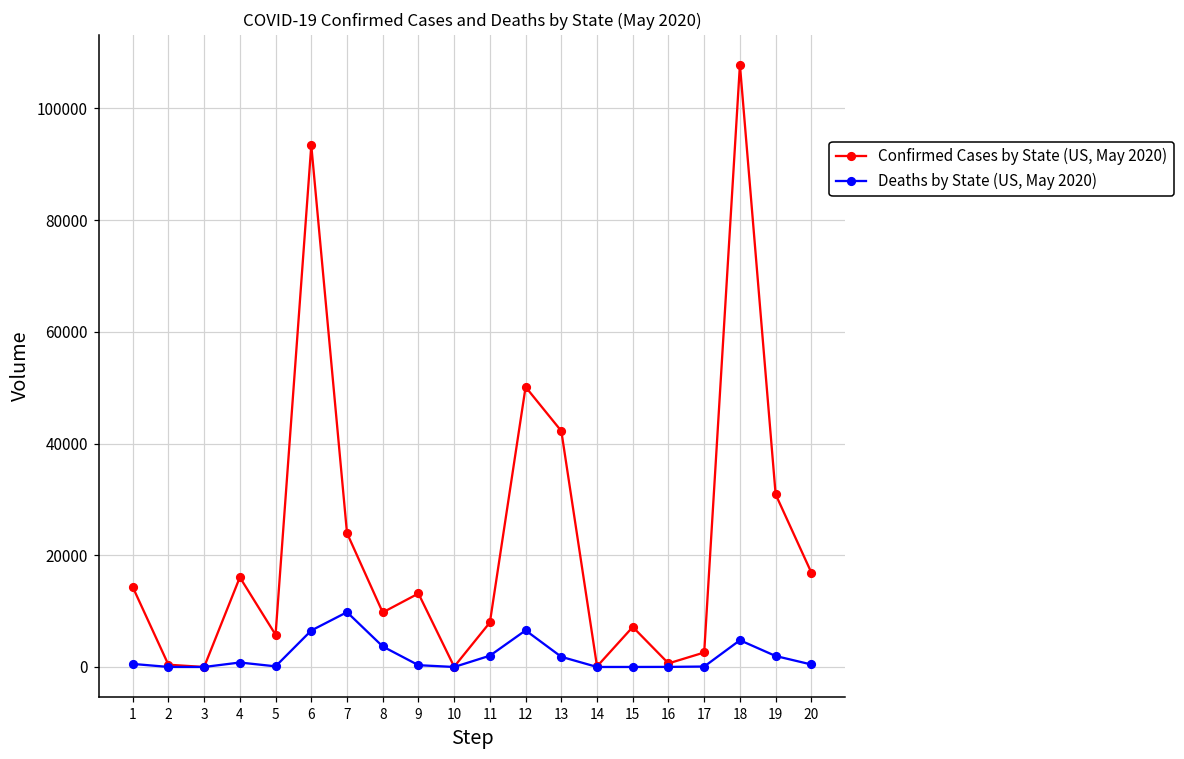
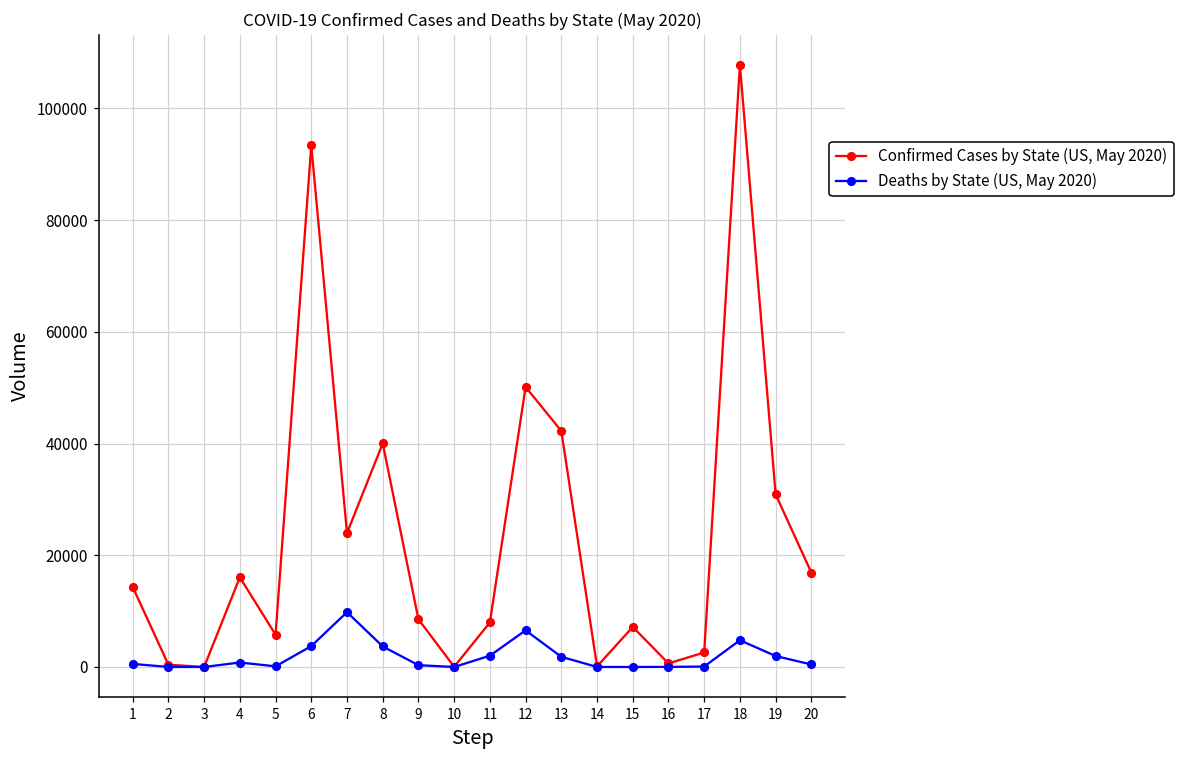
Deaths by State (US, May 2020), 6: 7000 -> 4000
Confirmed Cases by State (US, May 2020), 8: 10000 -> 40000
Confirmed Cases by State (US, May 2020), 9: 13000 -> 9000
